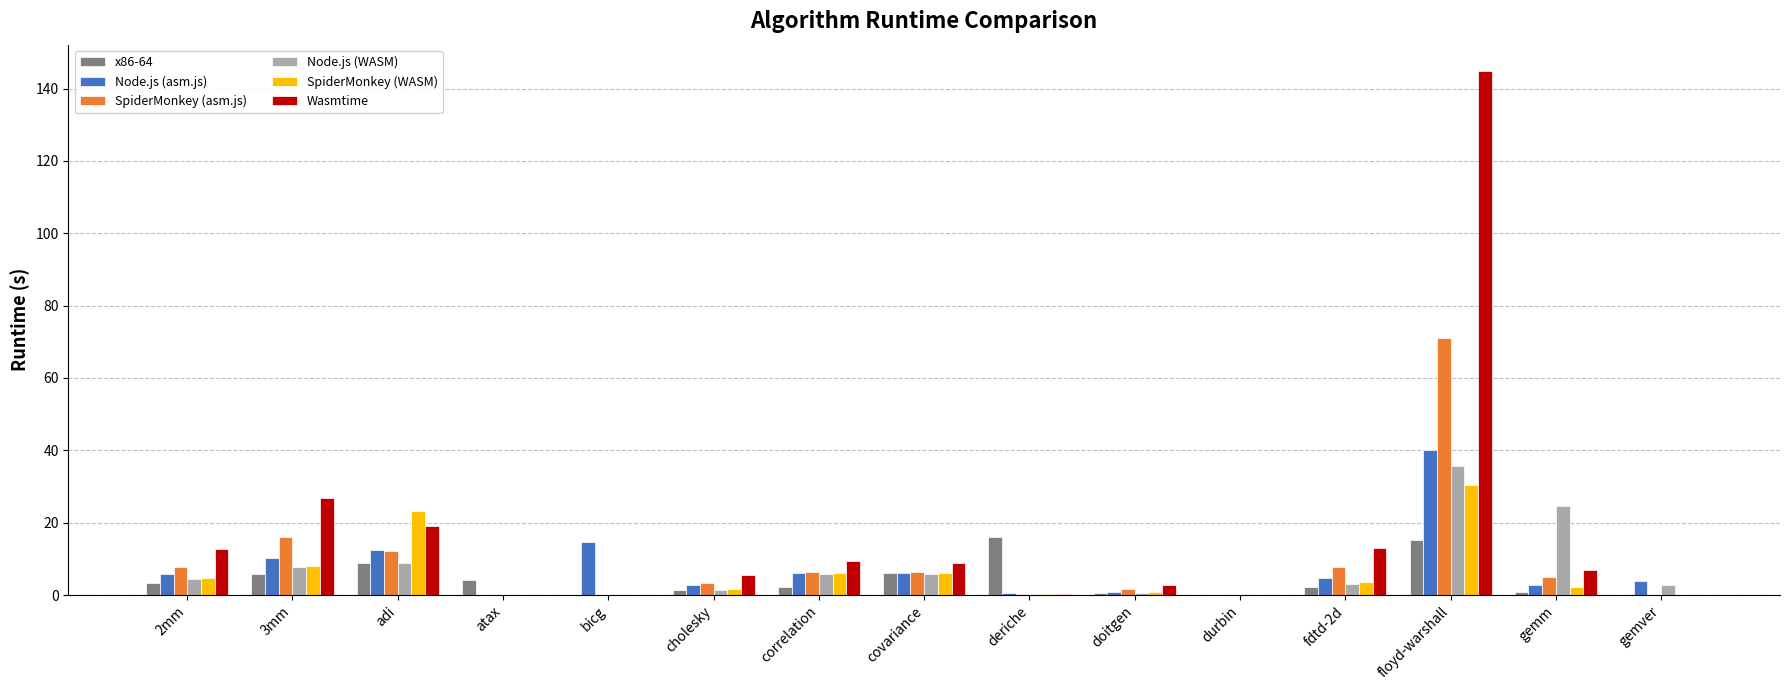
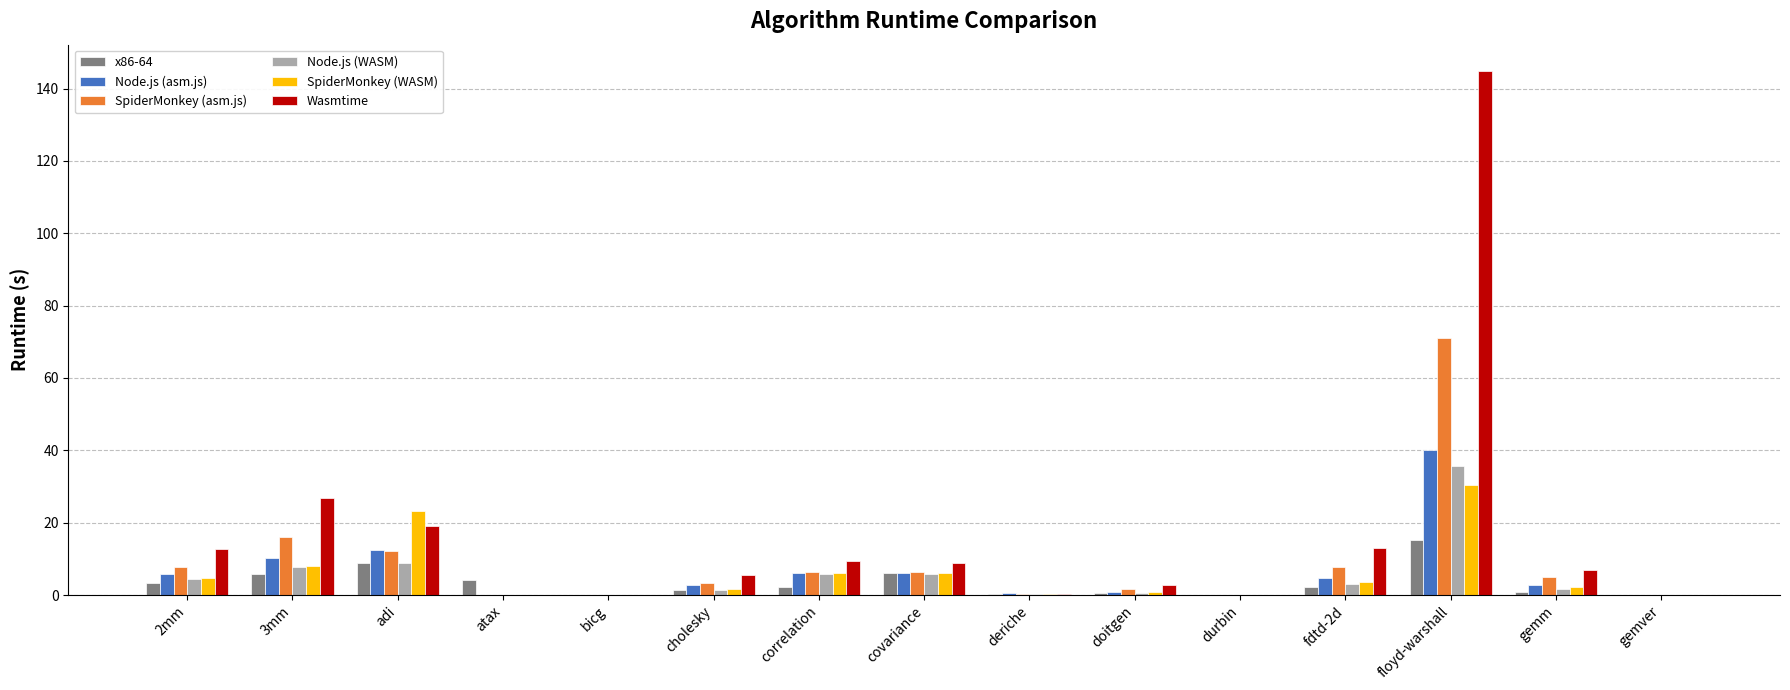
Node.js (asm.js), bicg: 15 -> 0
x86-64, deriche: 16 -> 0
Node.js (WASM), gemm: 25 -> 2
Node.js (asm.js), gemver: 4 -> 0
Node.js (WASM), gemver: 3 -> 0
